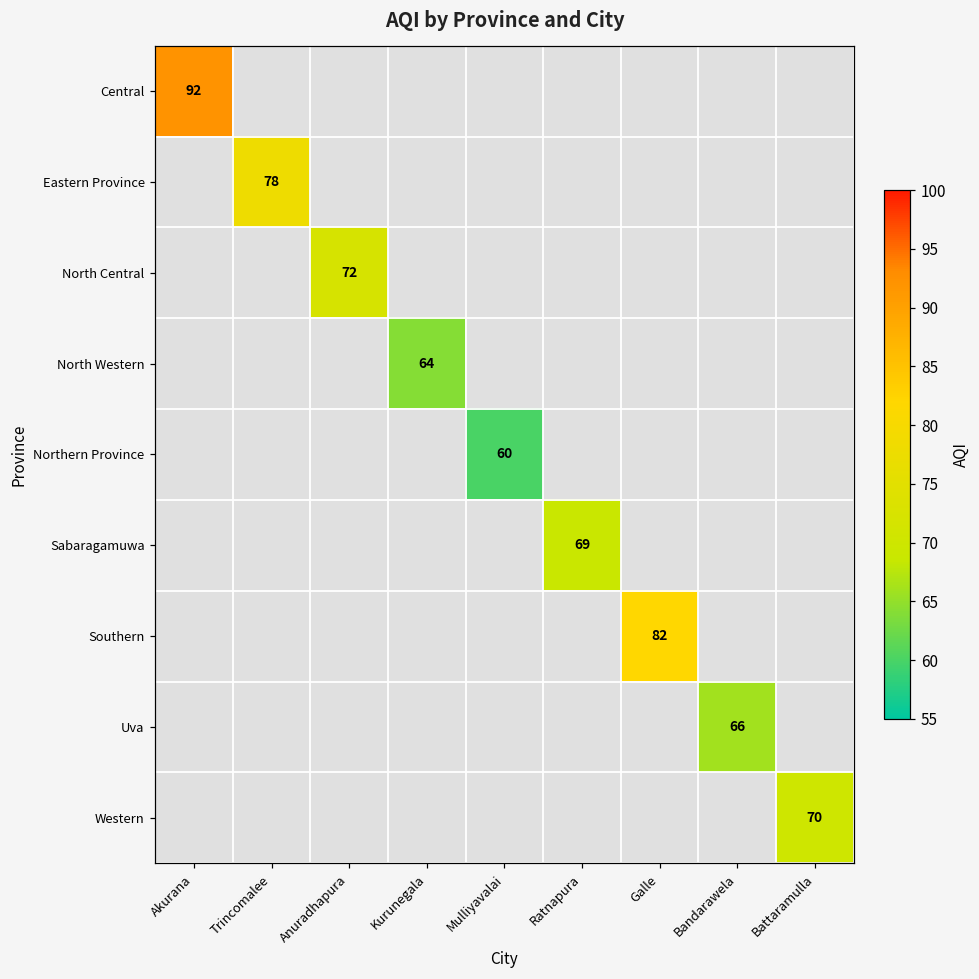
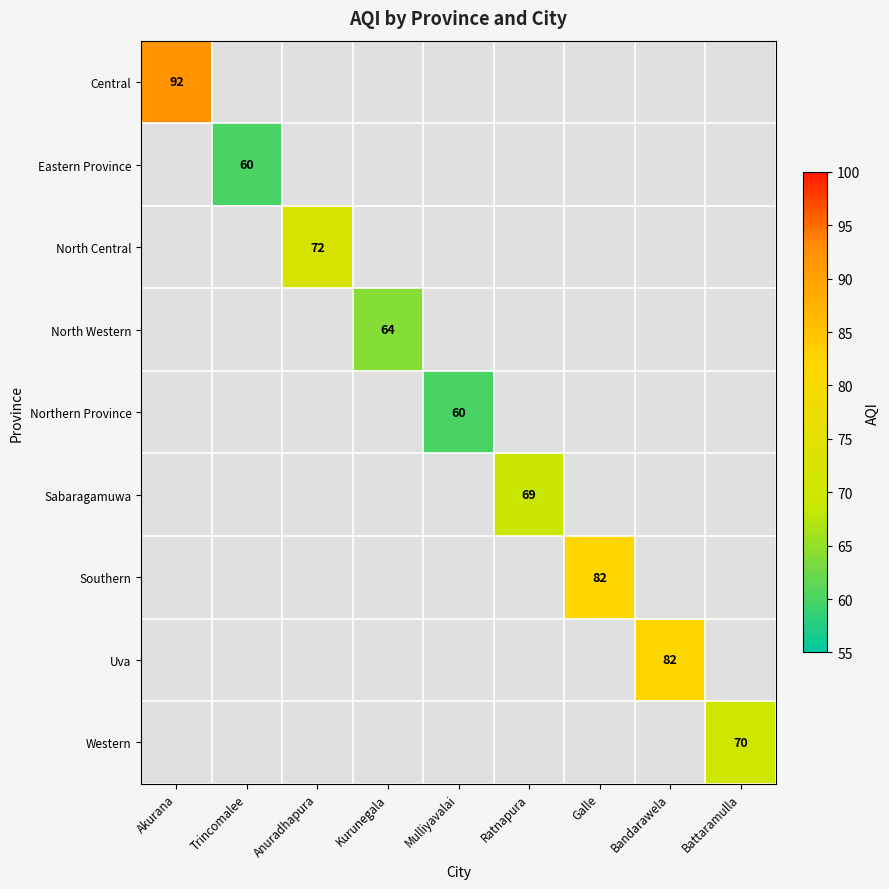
Eastern Province, Trincomalee: 78 -> 60
Uva, Bandarawela: 66 -> 82
